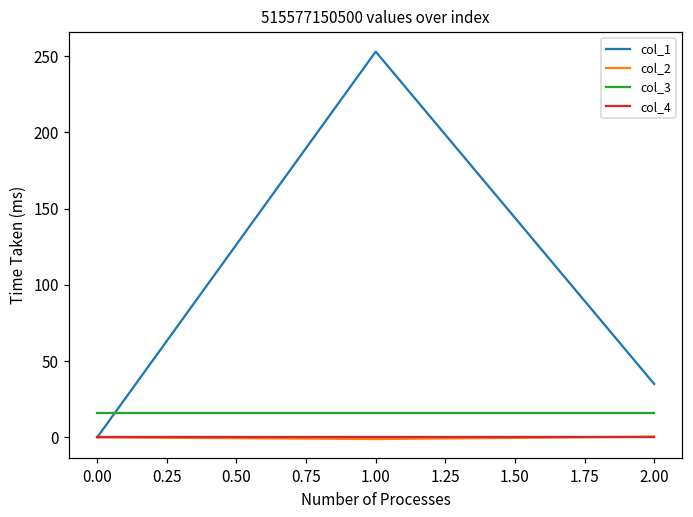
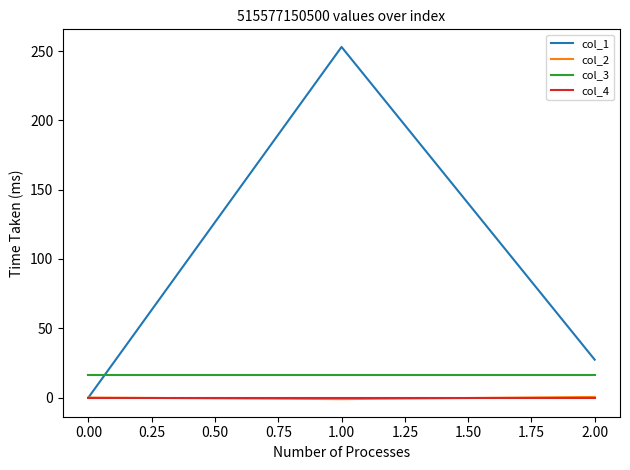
col_1, 2.00: 35 -> 27
